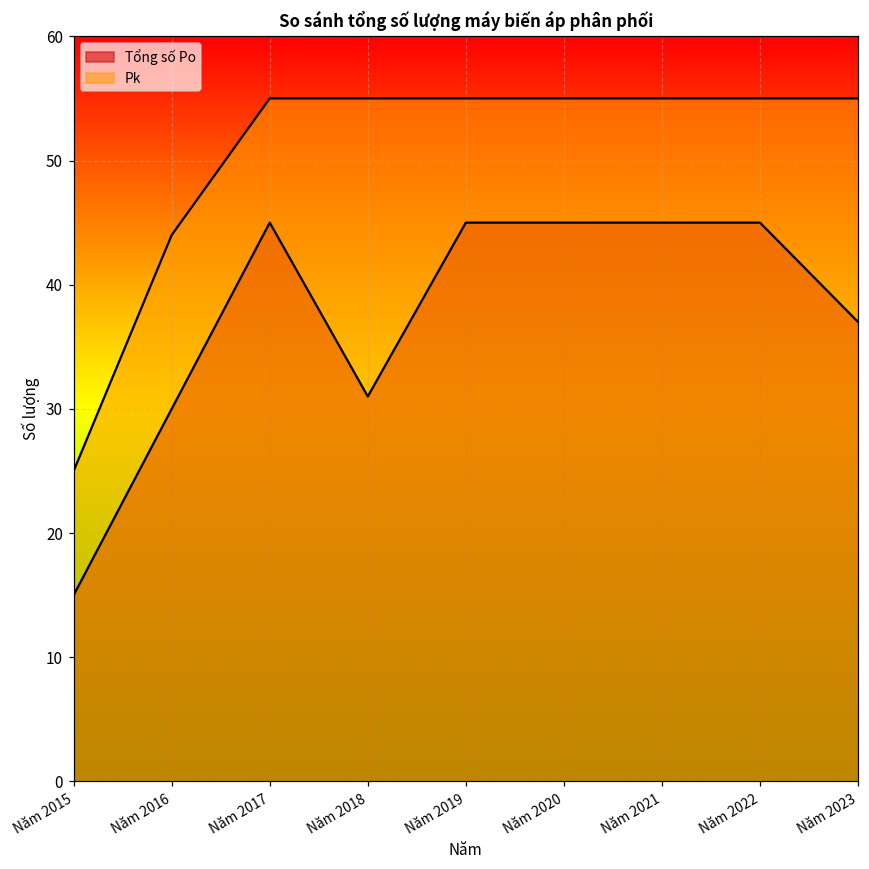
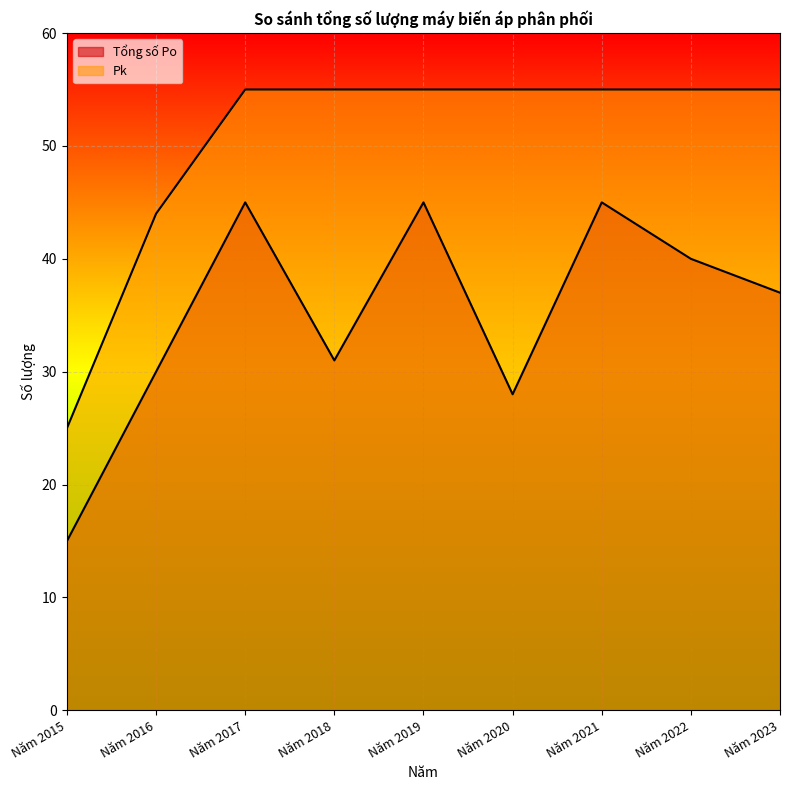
Tổng số Po, Năm 2020: 45 -> 28
Tổng số Po, Năm 2022: 45 -> 40
